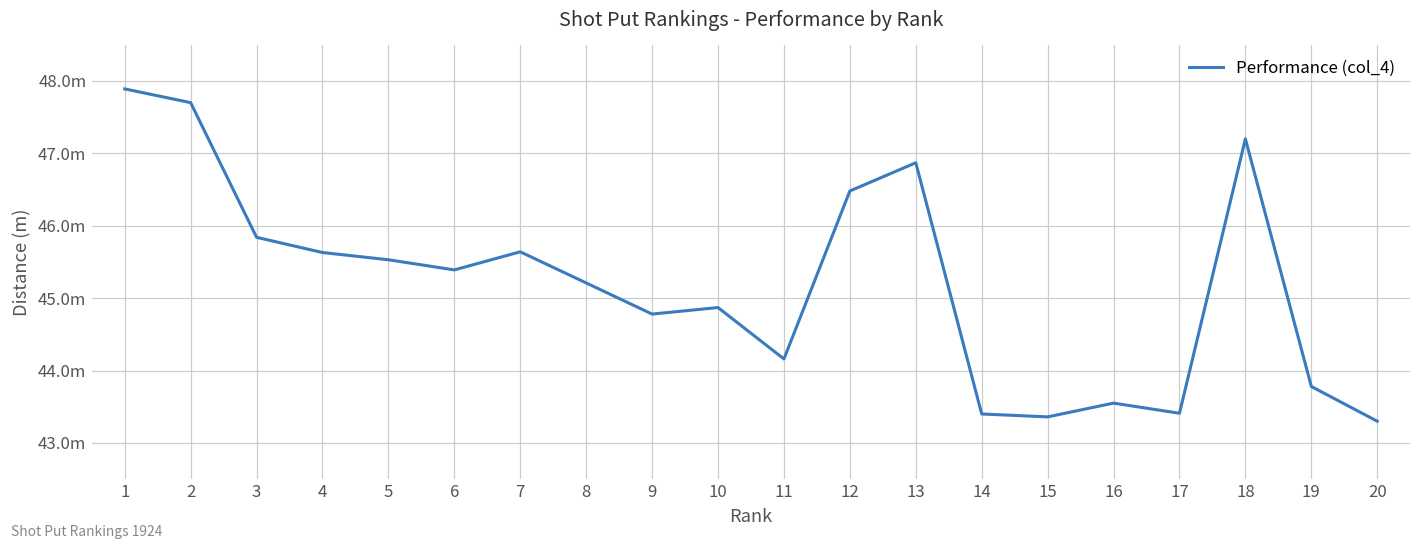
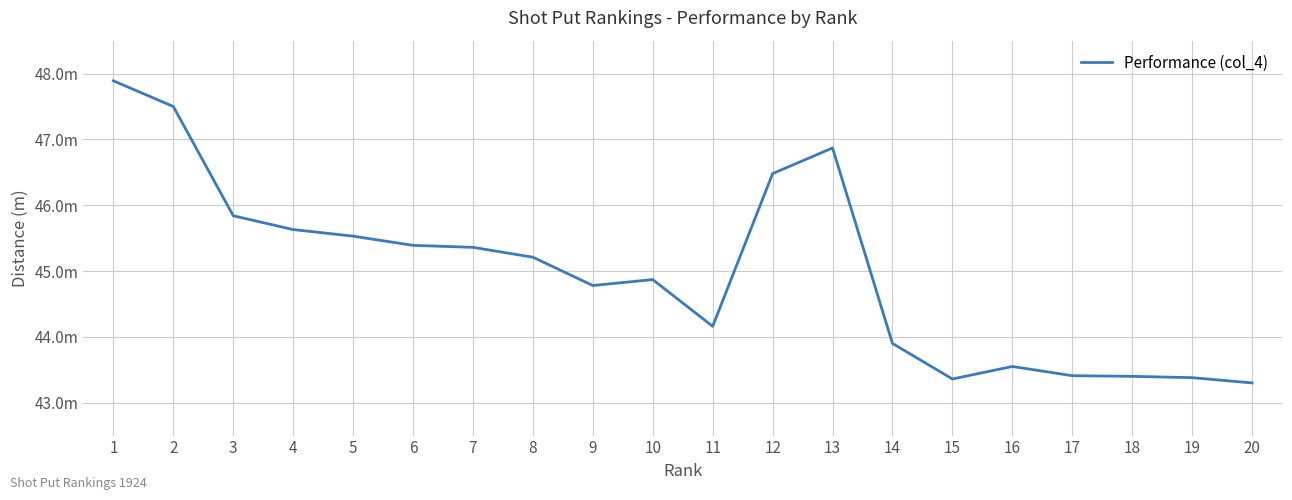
2: 47.7m -> 47.5m
7: 45.6m -> 45.4m
14: 43.4m -> 43.9m
18: 47.2m -> 43.4m
19: 43.8m -> 43.4m
